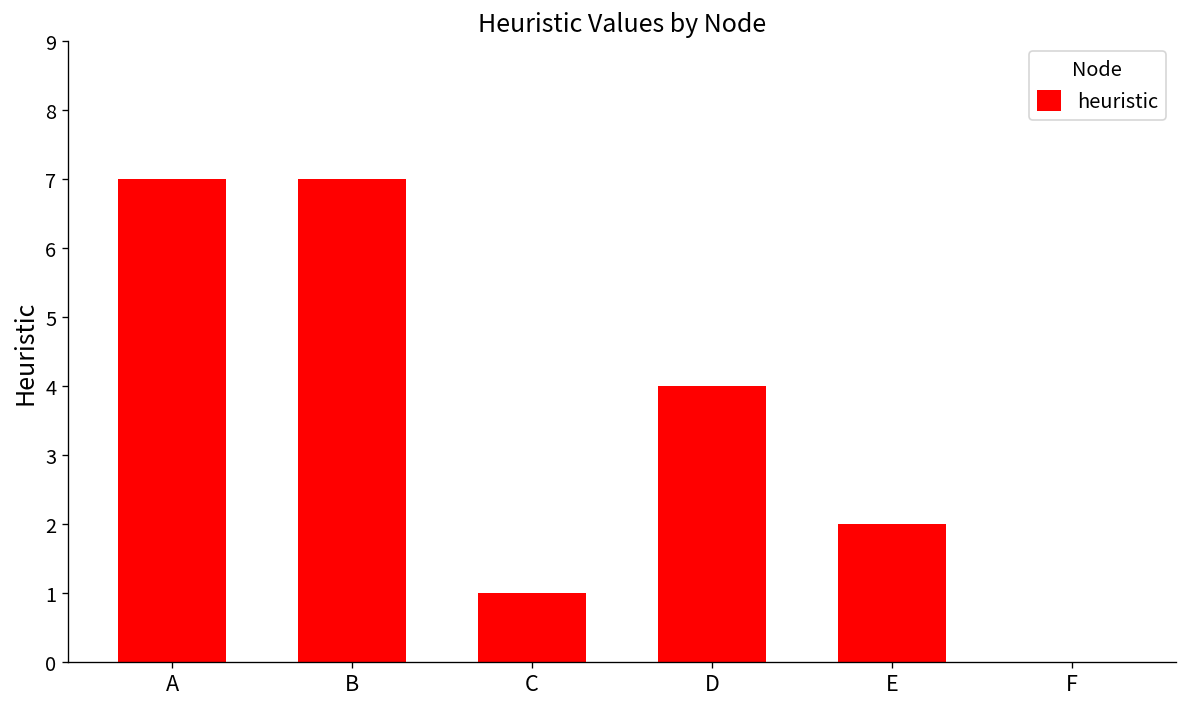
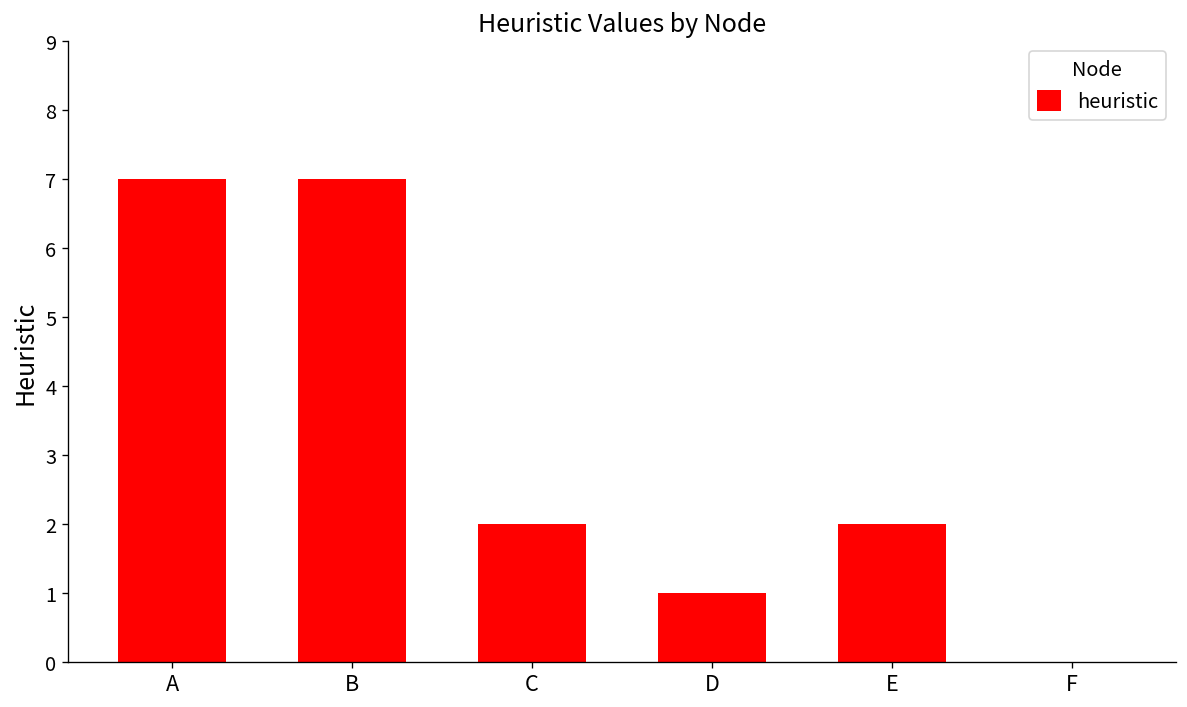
C: 1 -> 2
D: 4 -> 1
